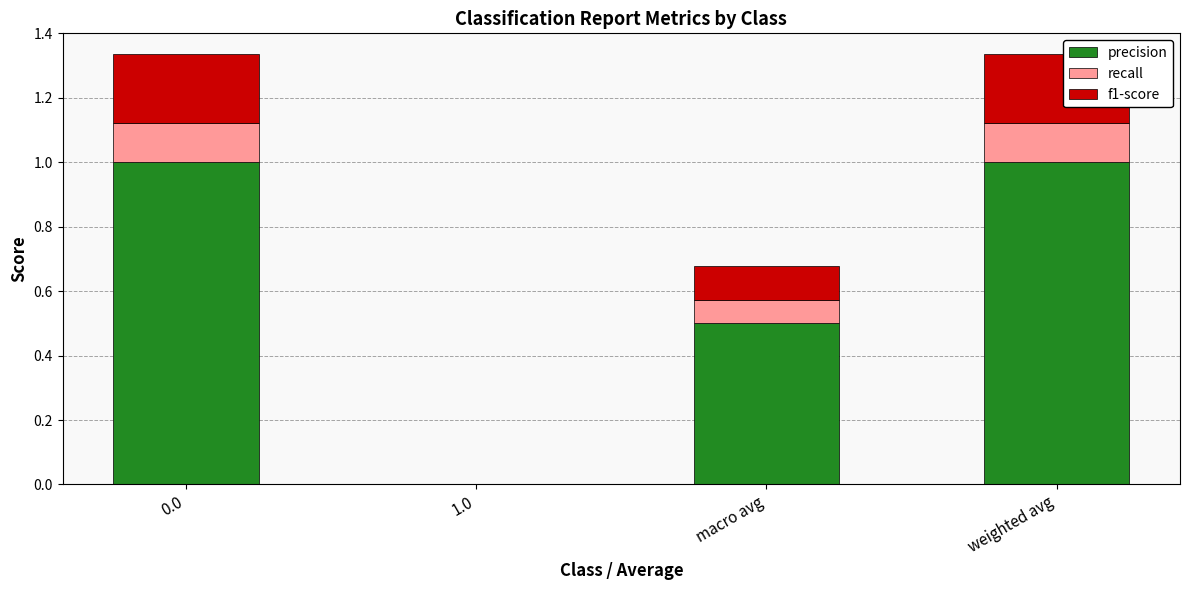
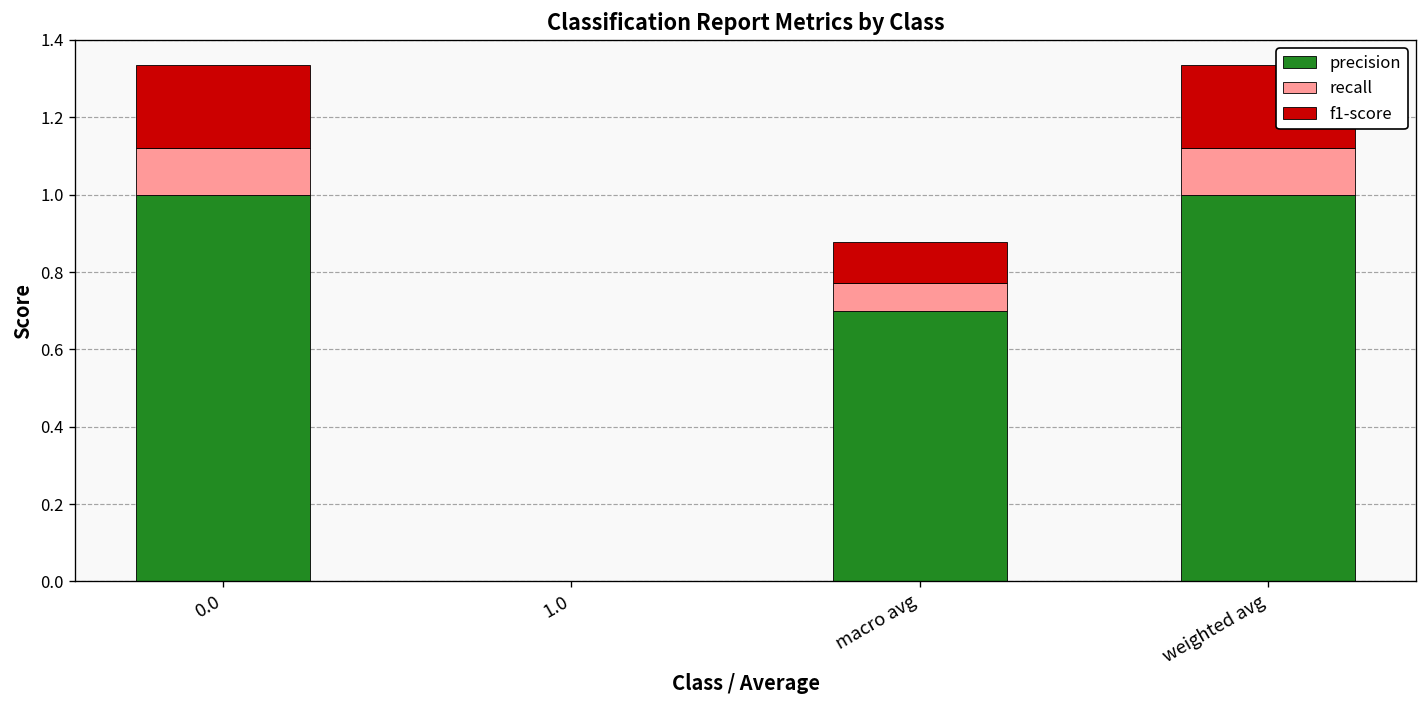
precision, macro avg: 0.5 -> 0.7
